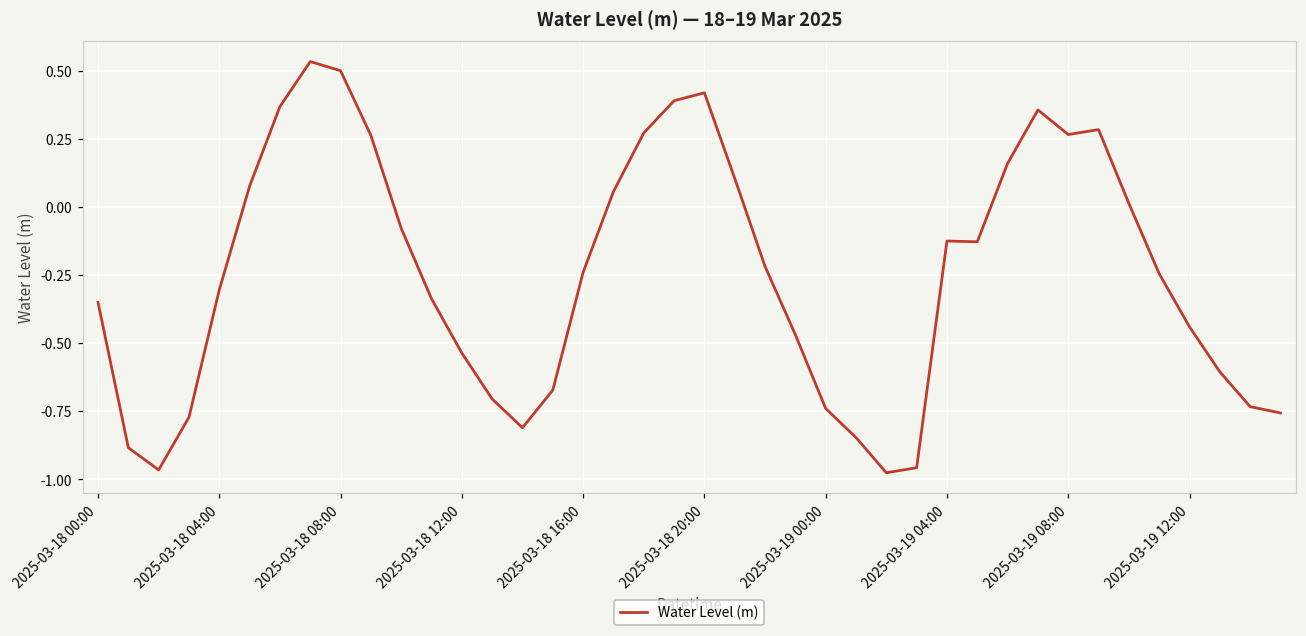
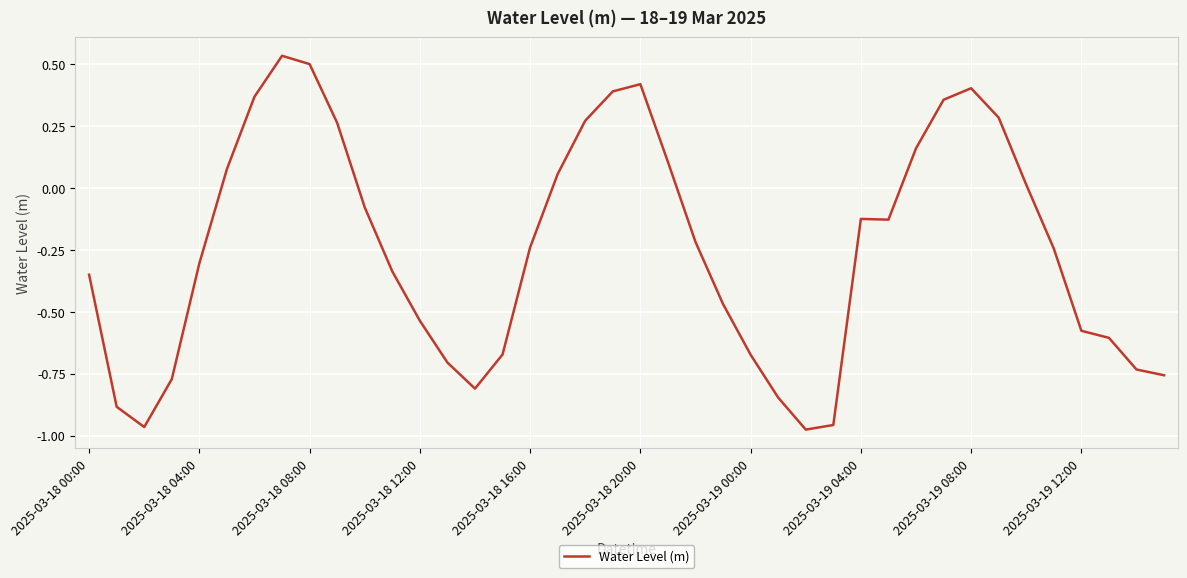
2025-03-19 00:00: -0.74 -> -0.67
2025-03-19 08:00: 0.27 -> 0.40
2025-03-19 12:00: -0.44 -> -0.58
